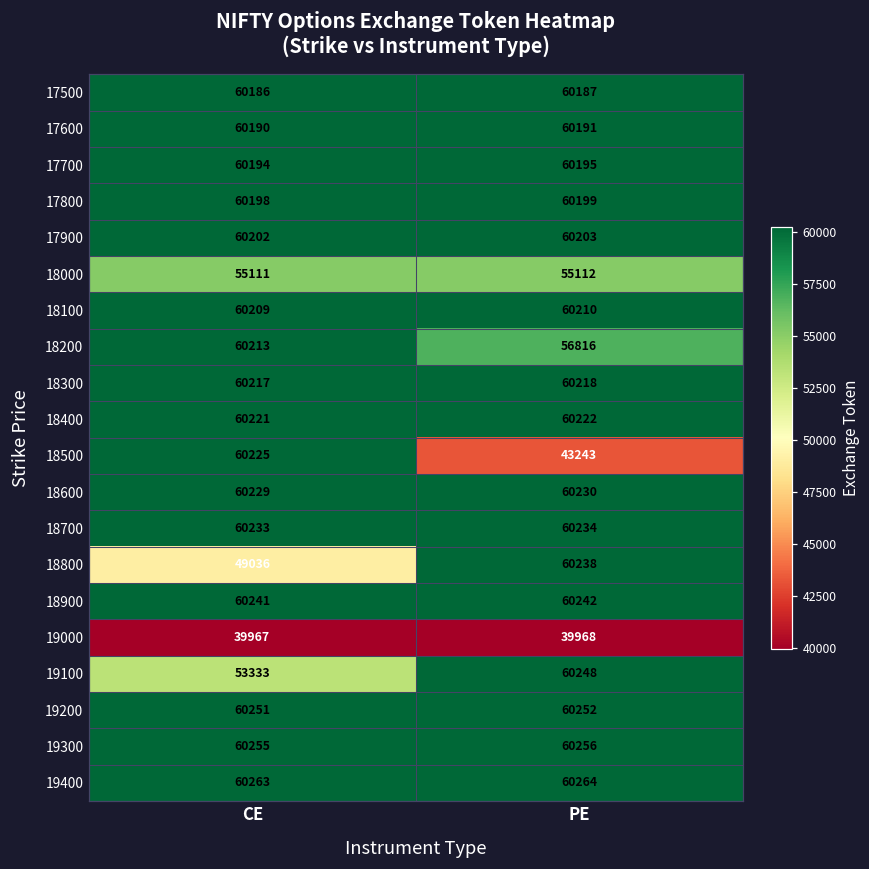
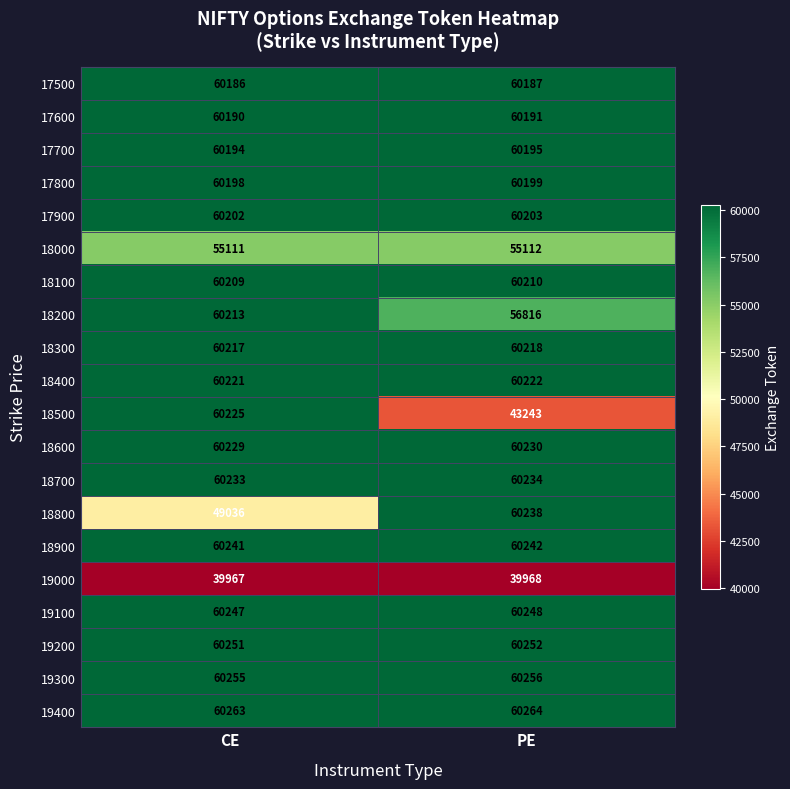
19100, CE: 53333 -> 60247
